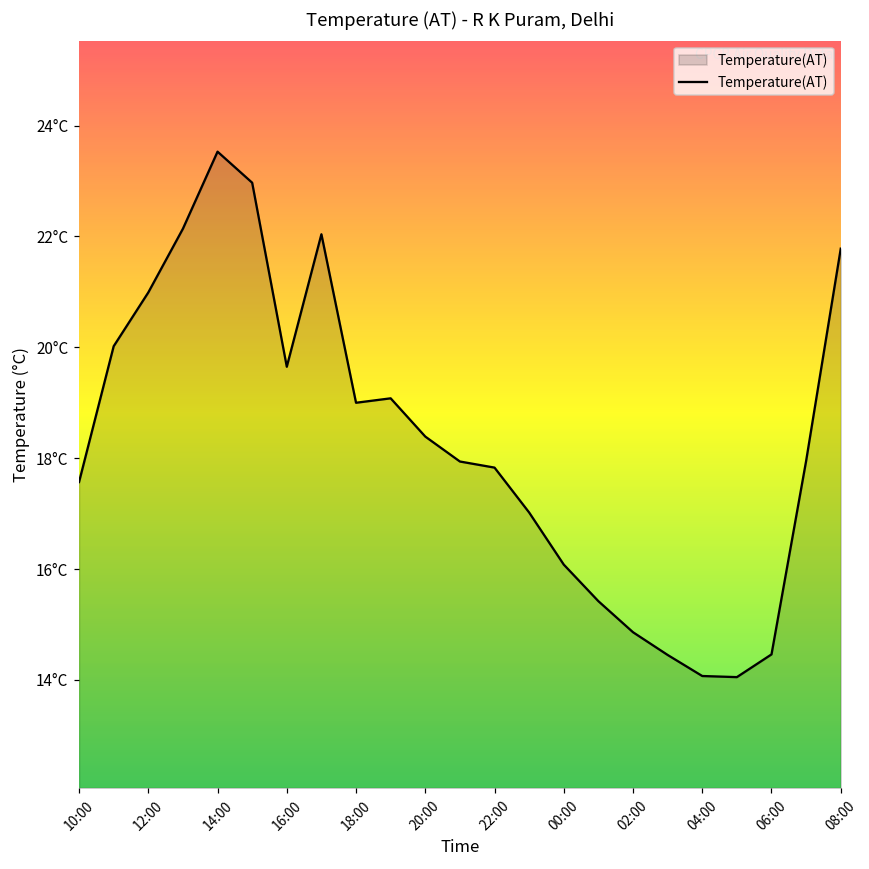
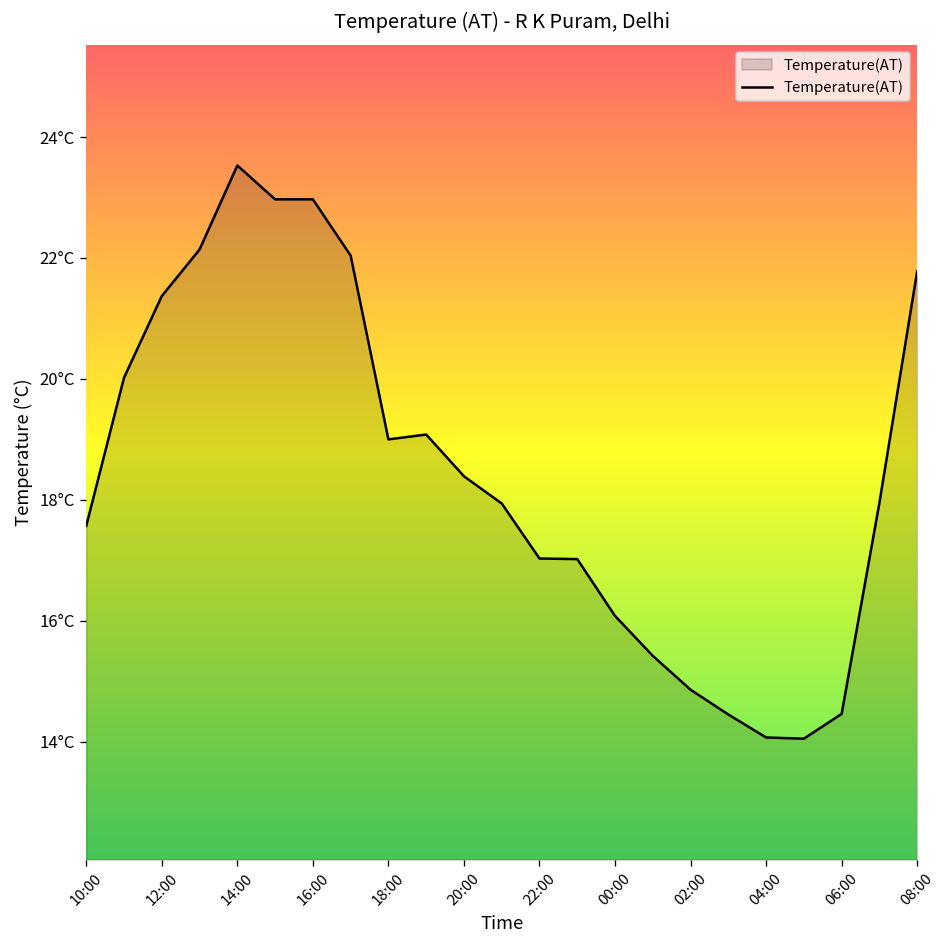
12:00: 21.0°C -> 21.4°C
16:00: 19.7°C -> 23.0°C
22:00: 17.8°C -> 17.0°C
